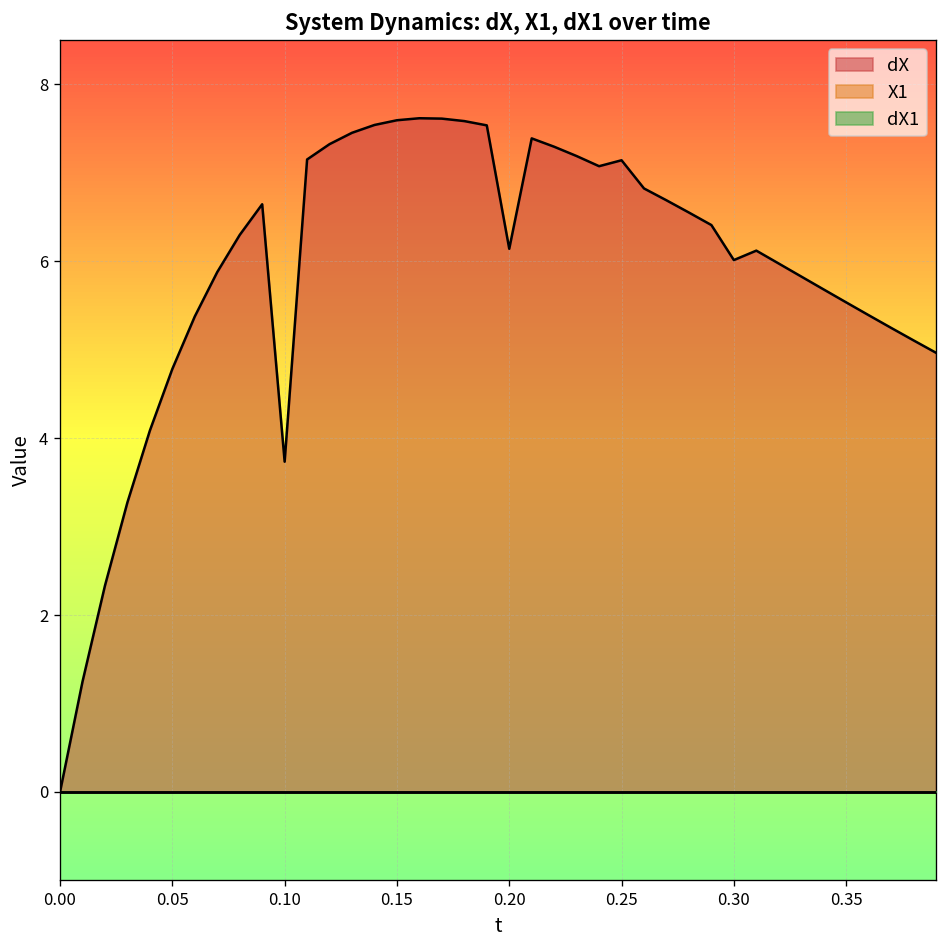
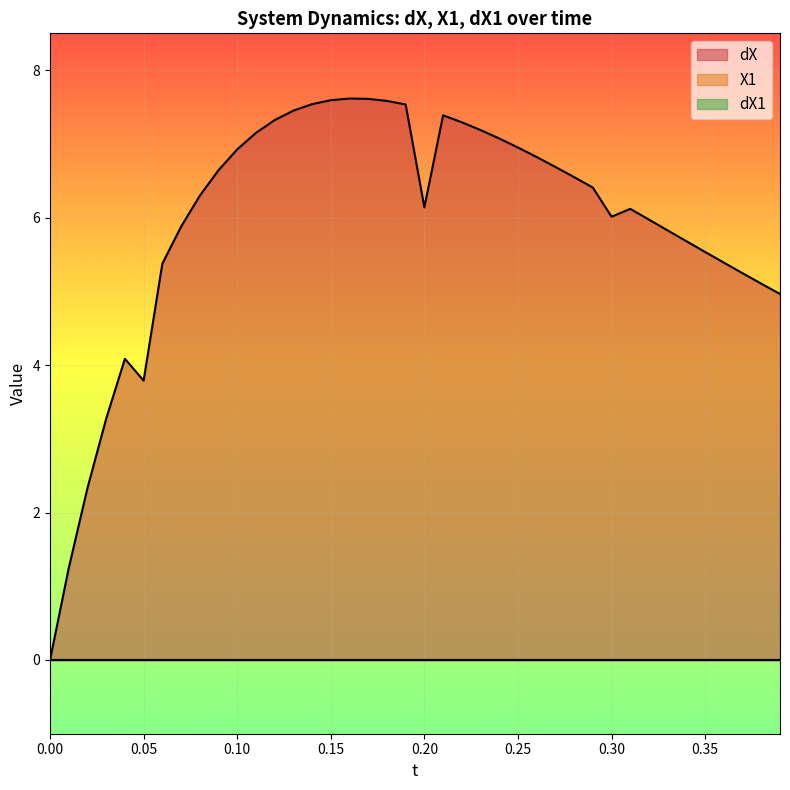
dX, 0.05: 4.8 -> 3.8
dX, 0.10: 3.7 -> 6.9
dX, 0.25: 7.1 -> 7.0
